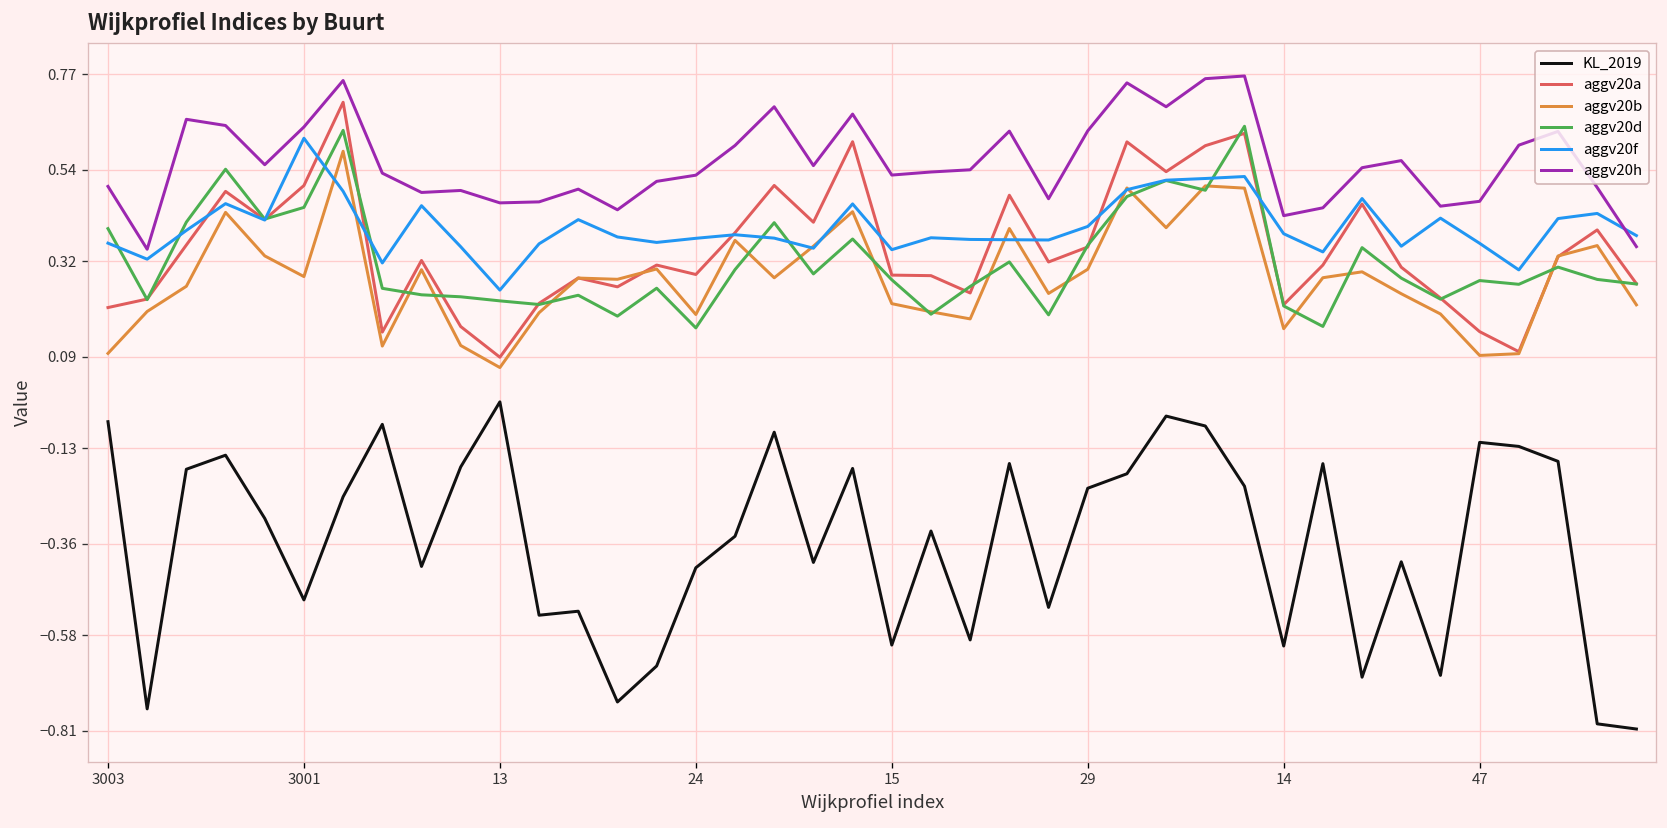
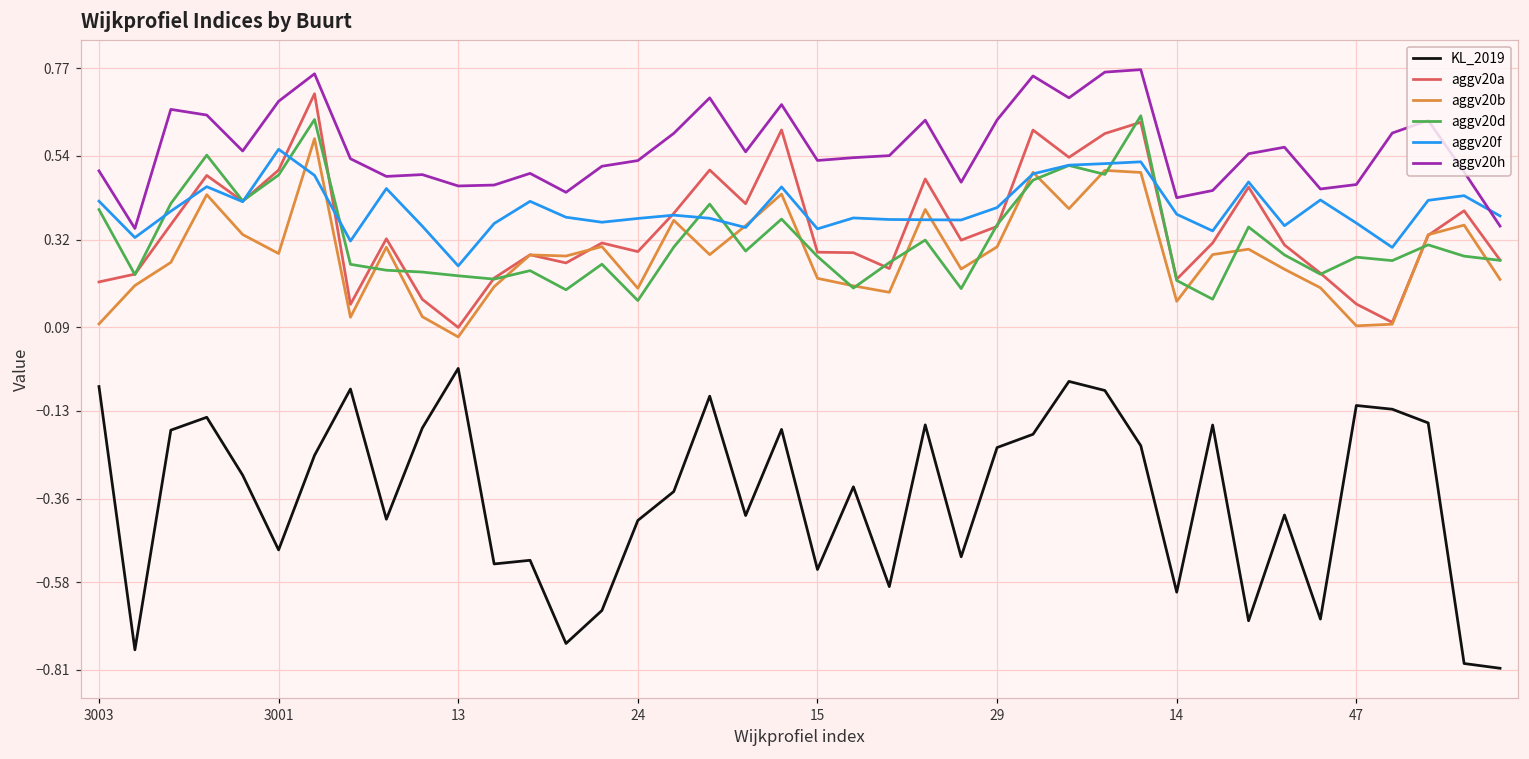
aggv20f, 3003: 0.36 -> 0.42
aggv20d, 3001: 0.45 -> 0.49
aggv20f, 3001: 0.62 -> 0.56
aggv20h, 3001: 0.64 -> 0.68
KL_2019, 15: -0.60 -> -0.55
